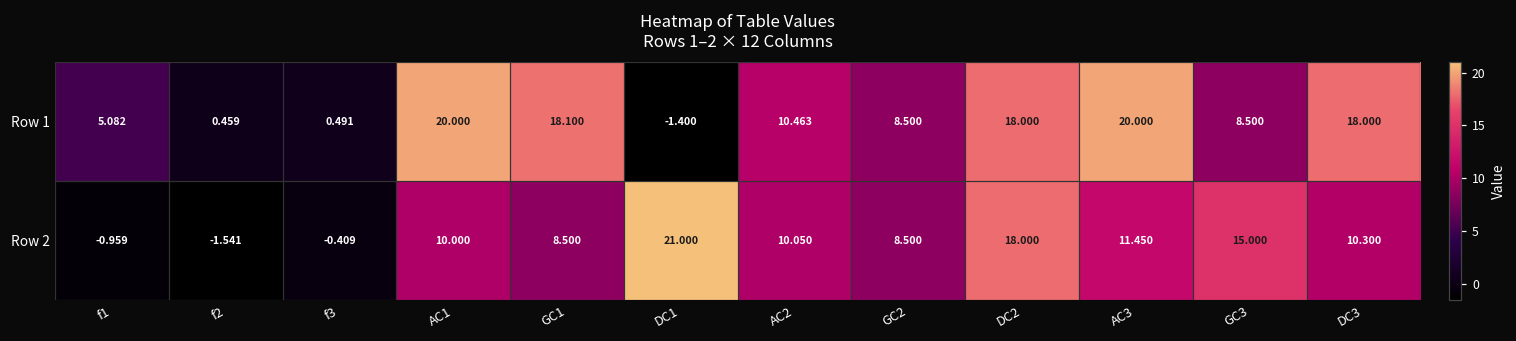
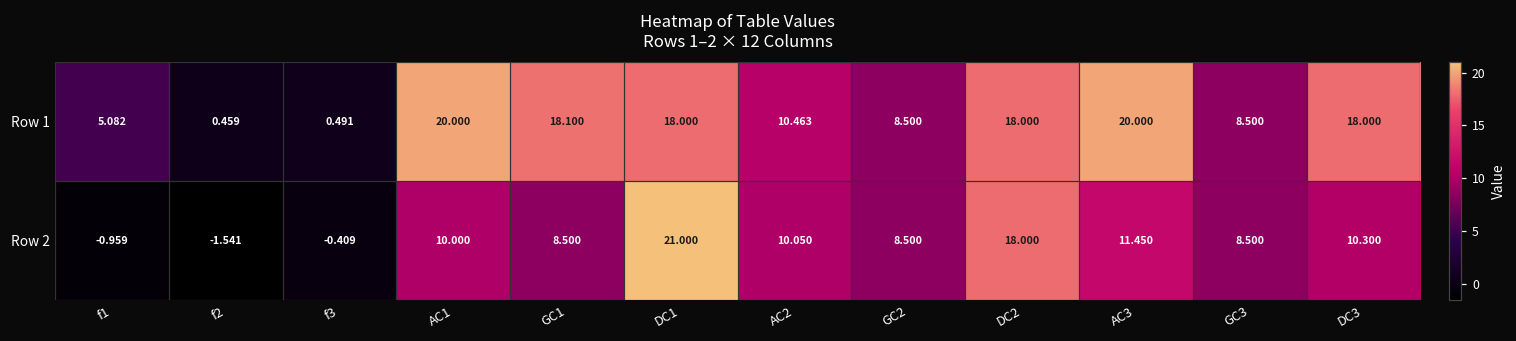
Row 1, DC1: -1.400 -> 18.000
Row 2, GC3: 15.000 -> 8.500
